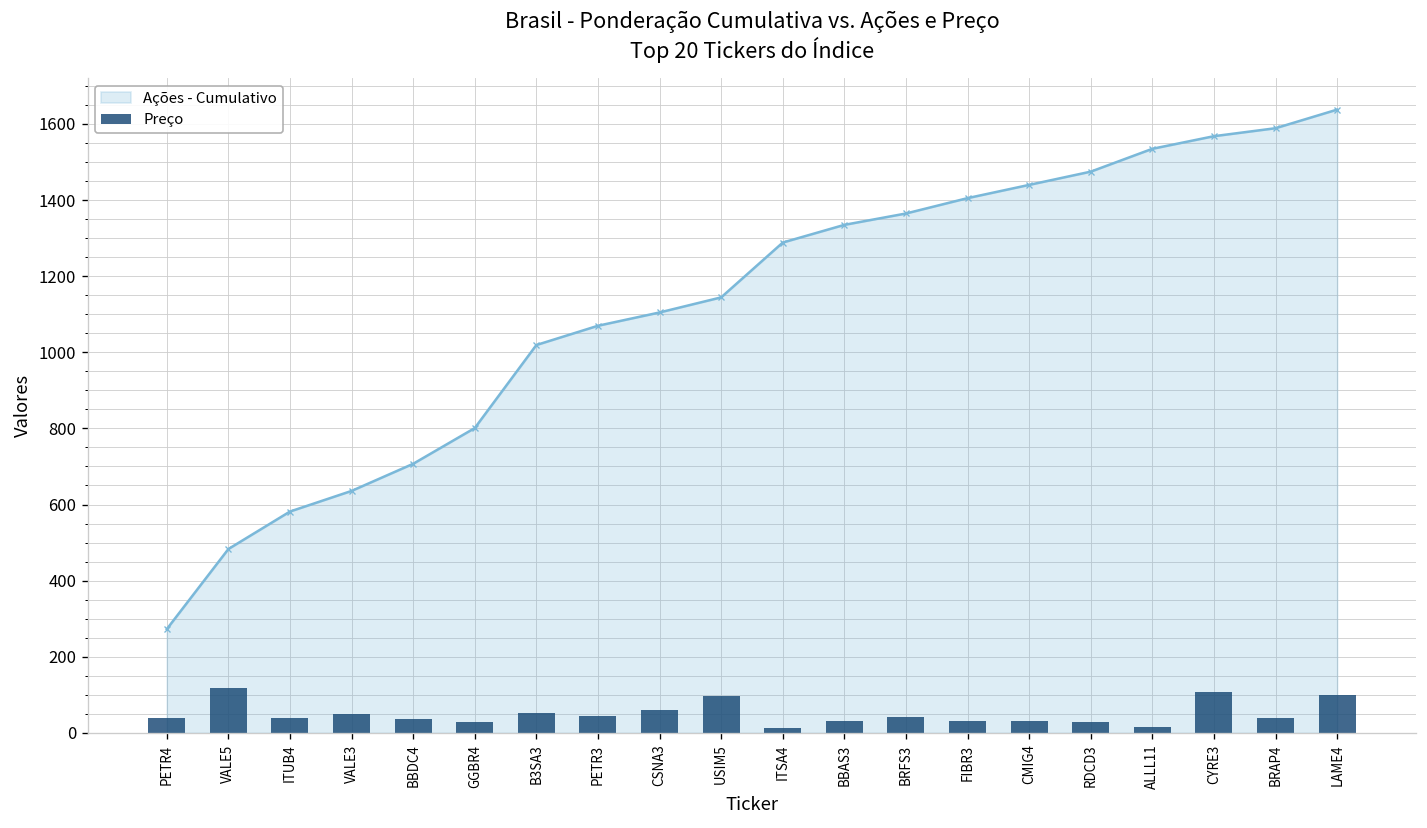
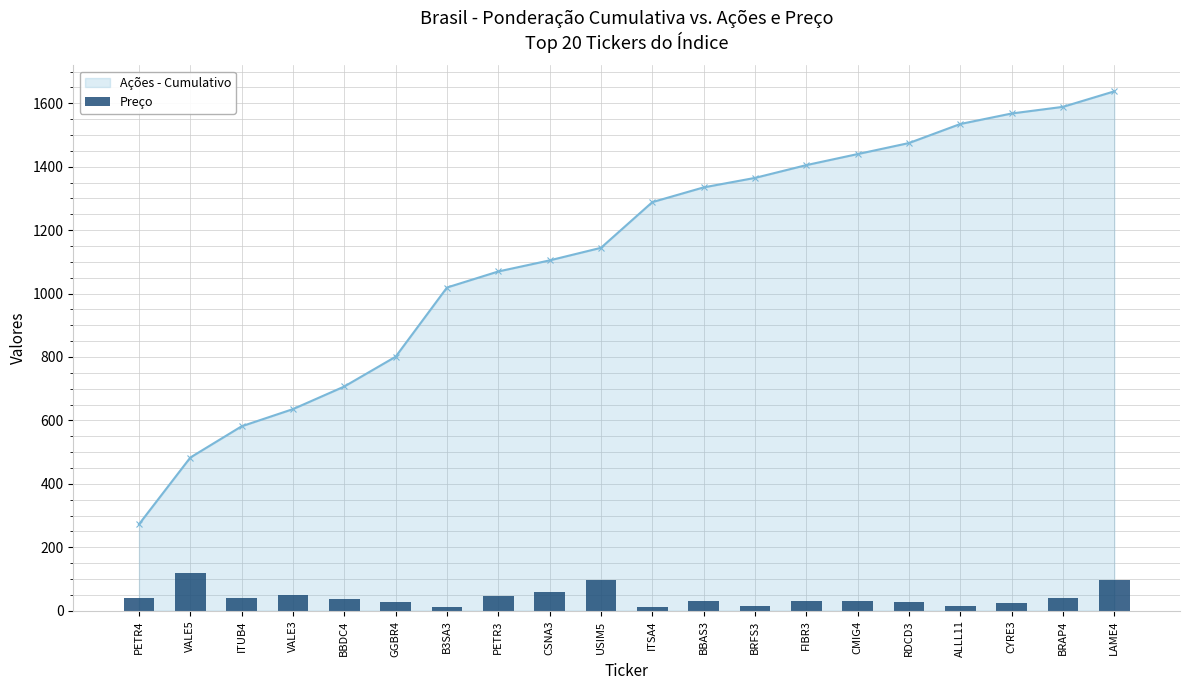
Preço, B3SA3: 50 -> 10
Preço, BRFS3: 40 -> 10
Preço, CYRE3: 110 -> 30
